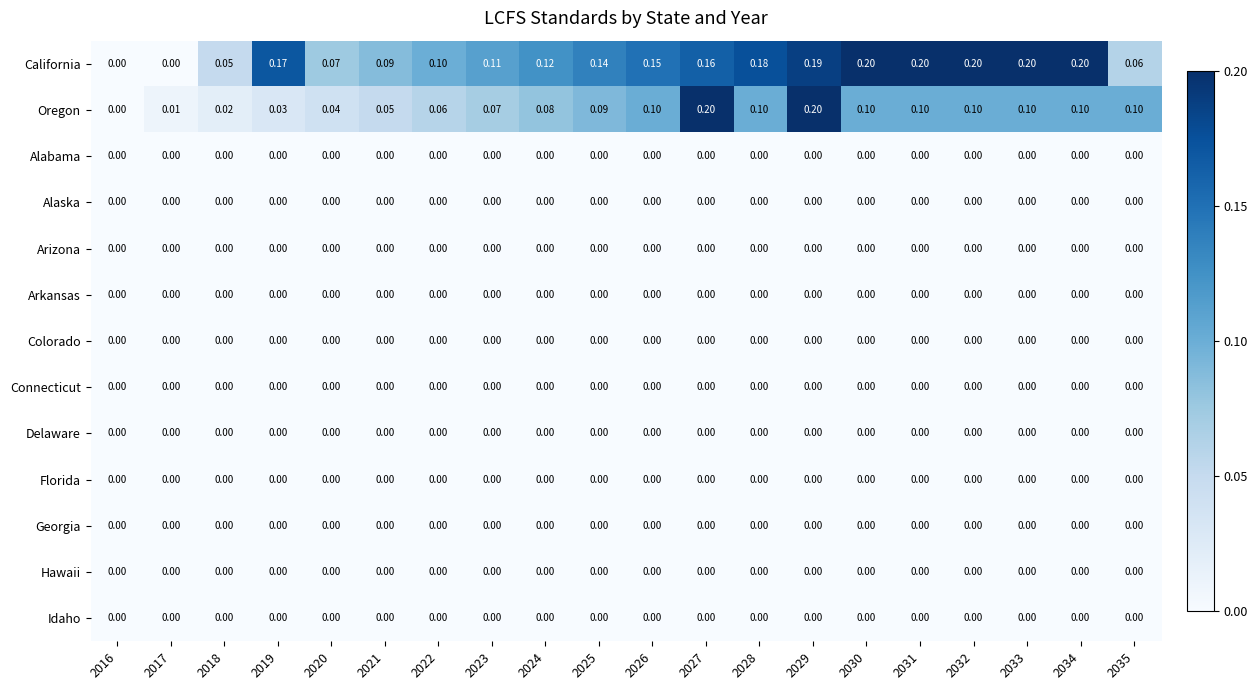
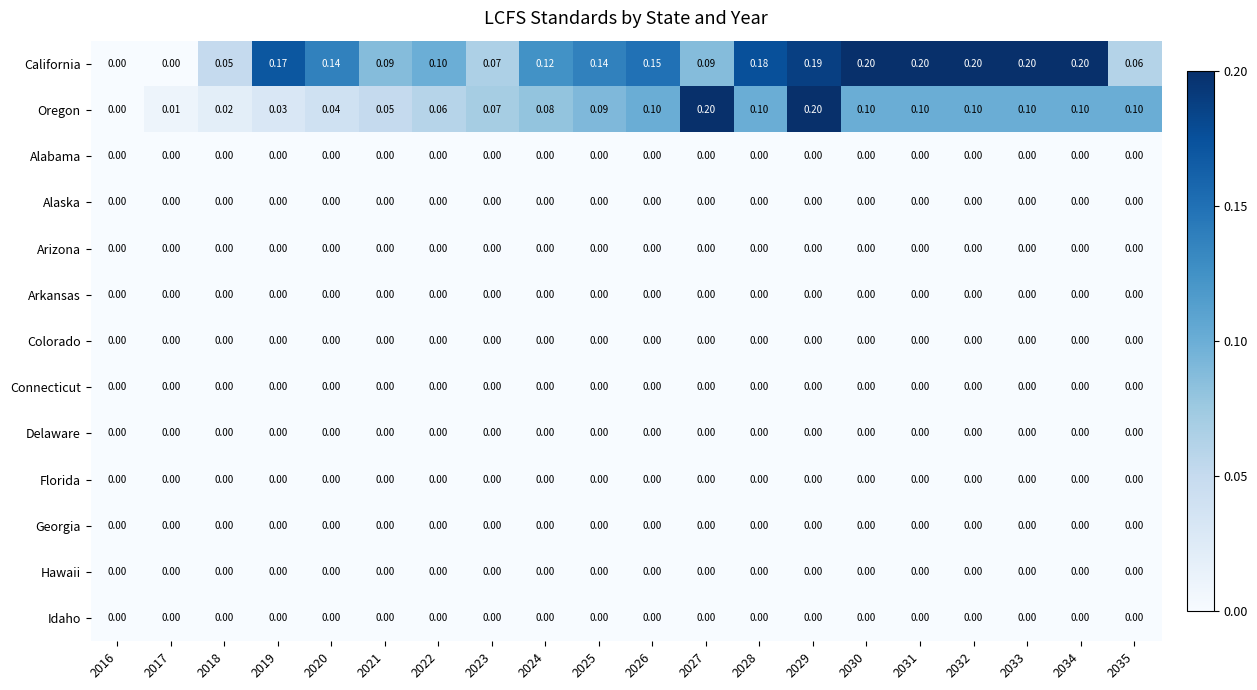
California, 2020: 0.07 -> 0.14
California, 2023: 0.11 -> 0.07
California, 2027: 0.16 -> 0.09
